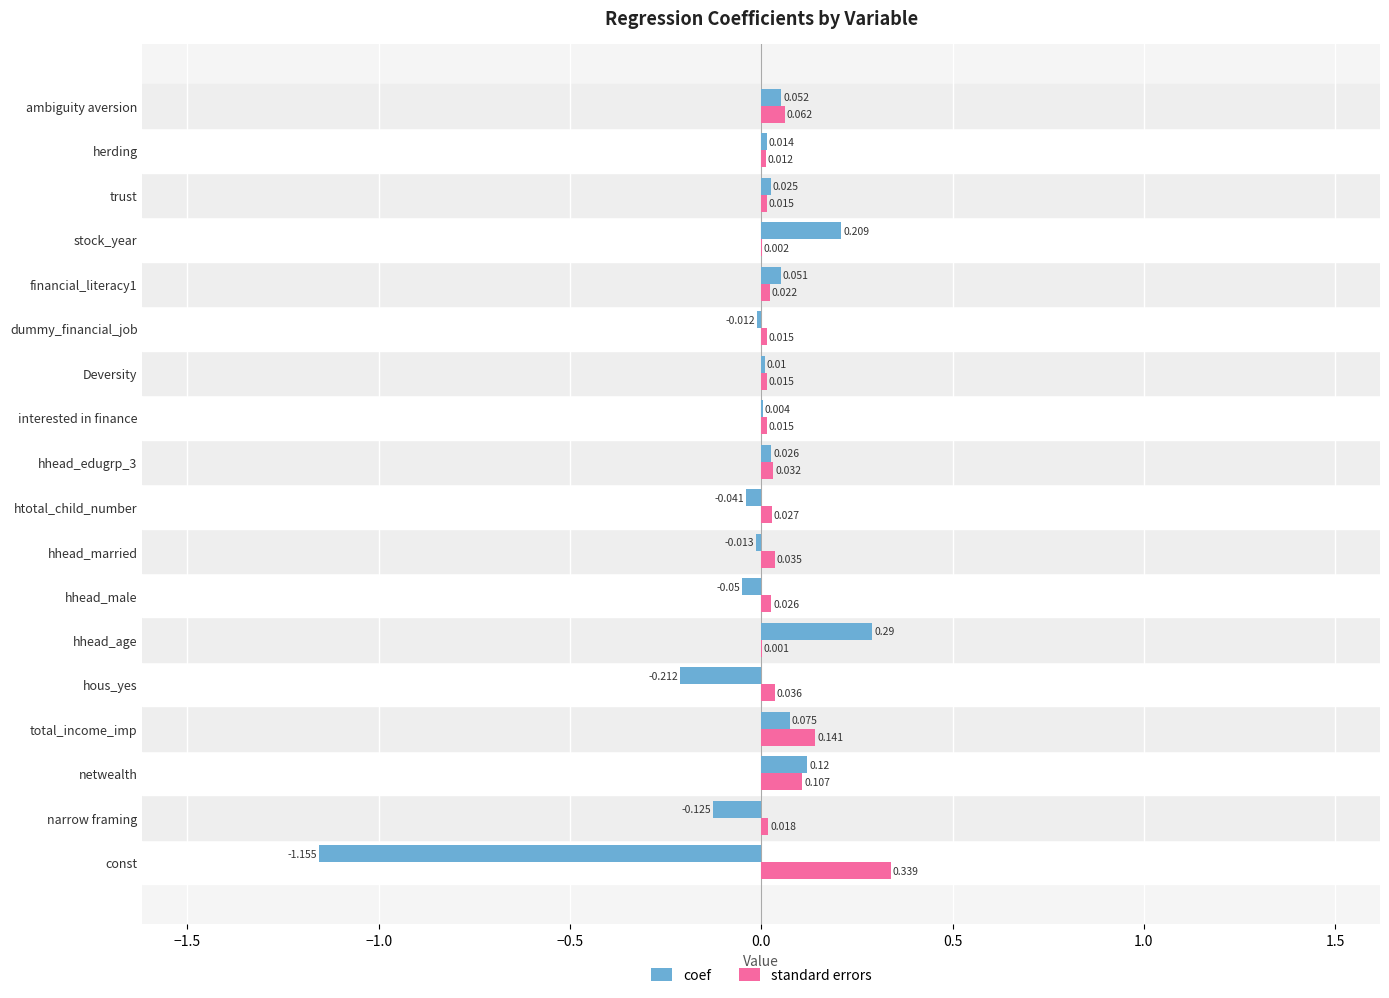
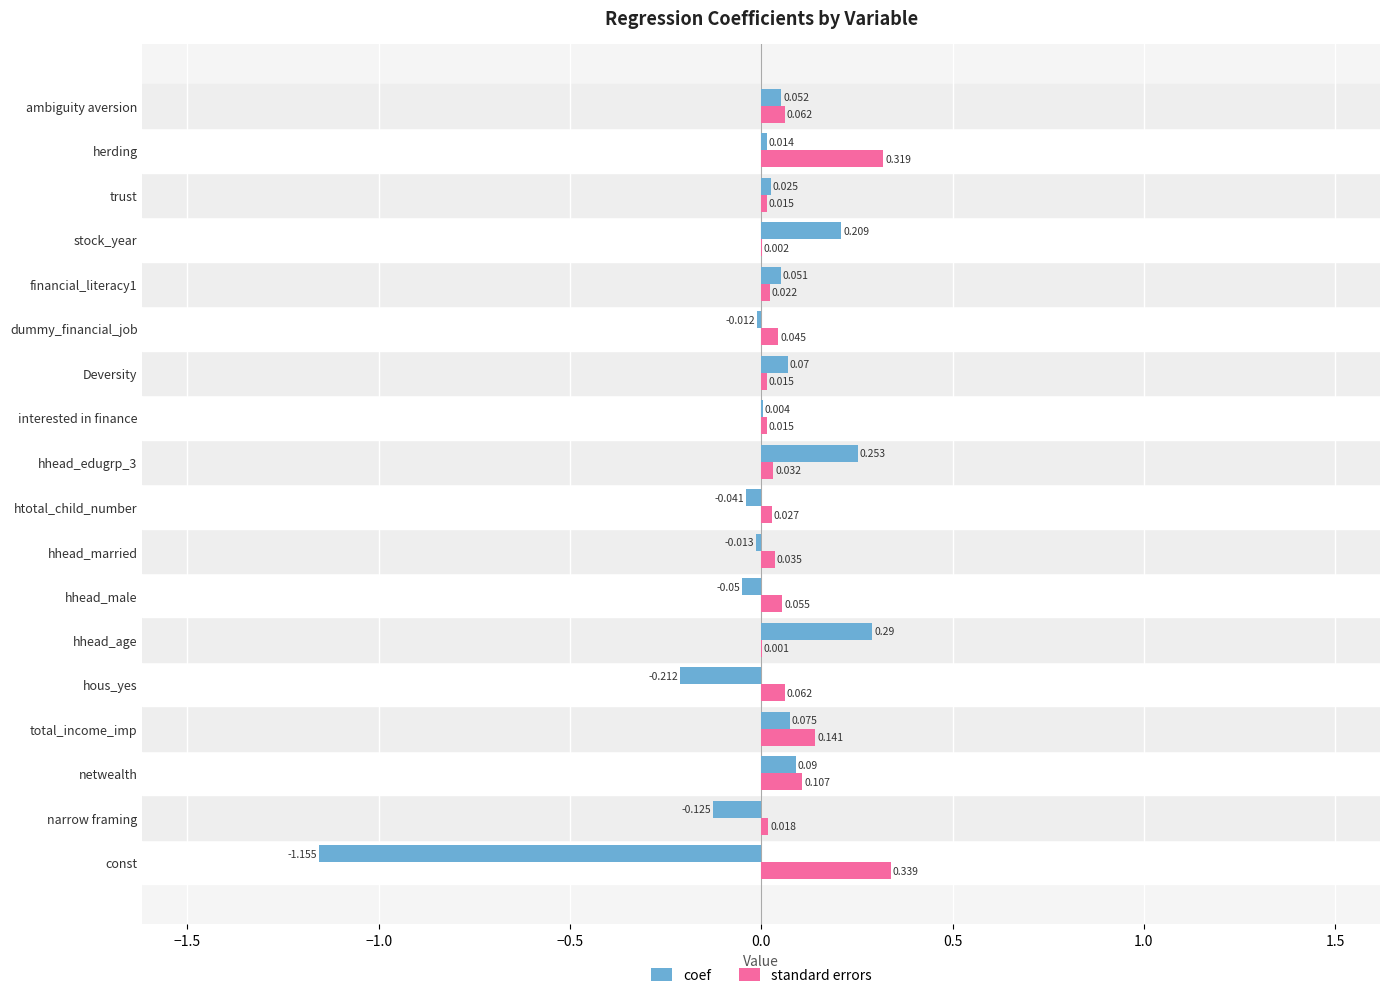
standard errors, herding: 0.012 -> 0.319
standard errors, dummy_financial_job: 0.015 -> 0.045
coef, Deversity: 0.01 -> 0.07
coef, hhead_edugrp_3: 0.026 -> 0.253
standard errors, hhead_male: 0.026 -> 0.055
standard errors, hous_yes: 0.036 -> 0.062
coef, netwealth: 0.12 -> 0.09
